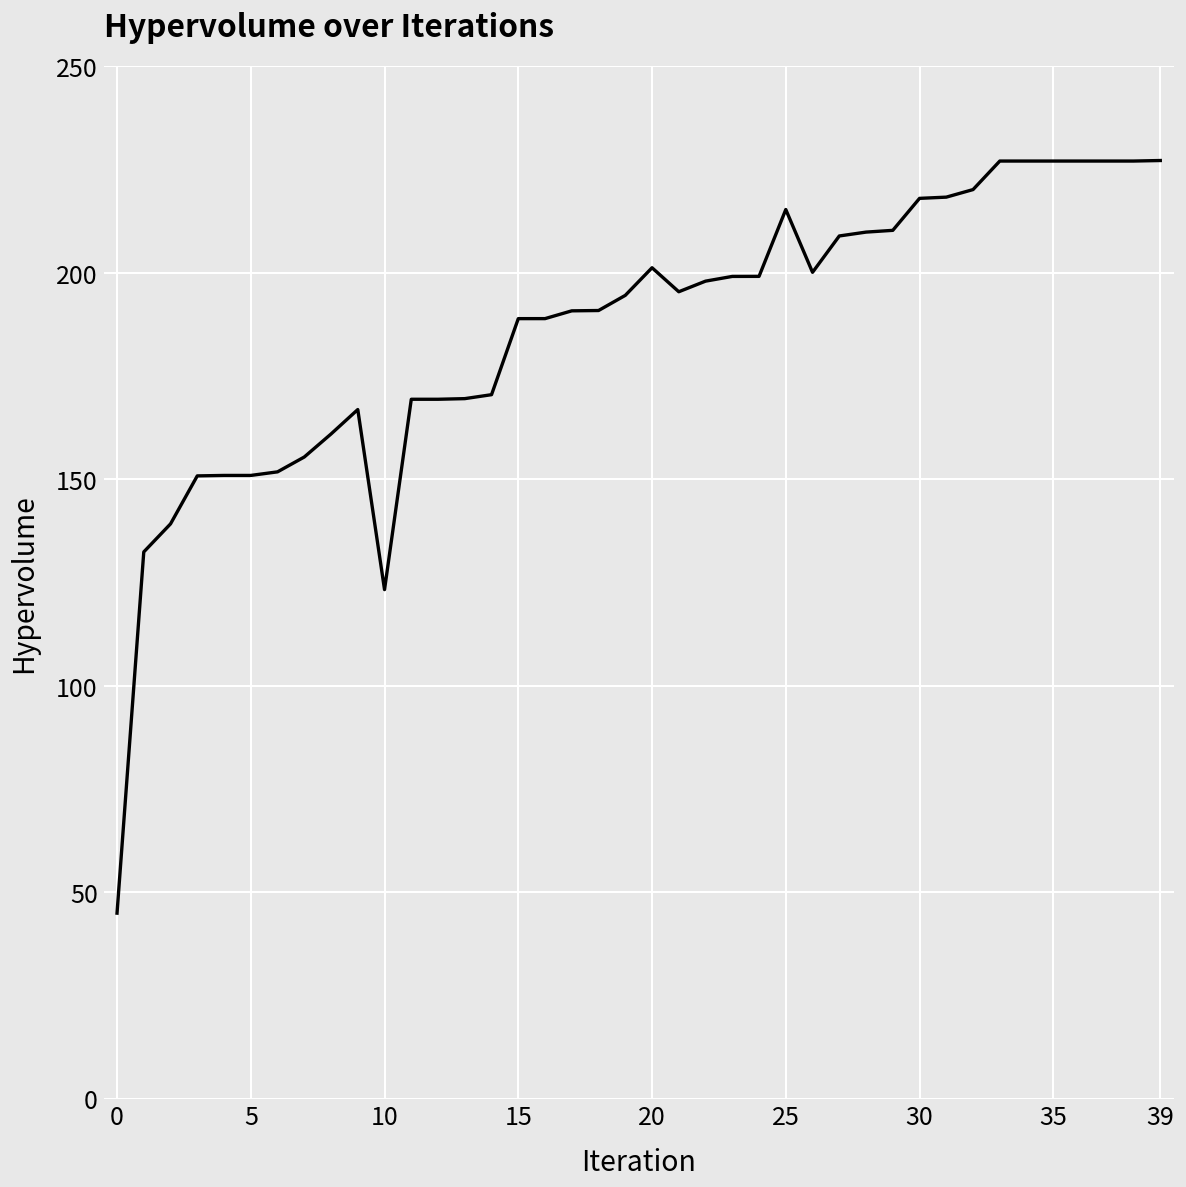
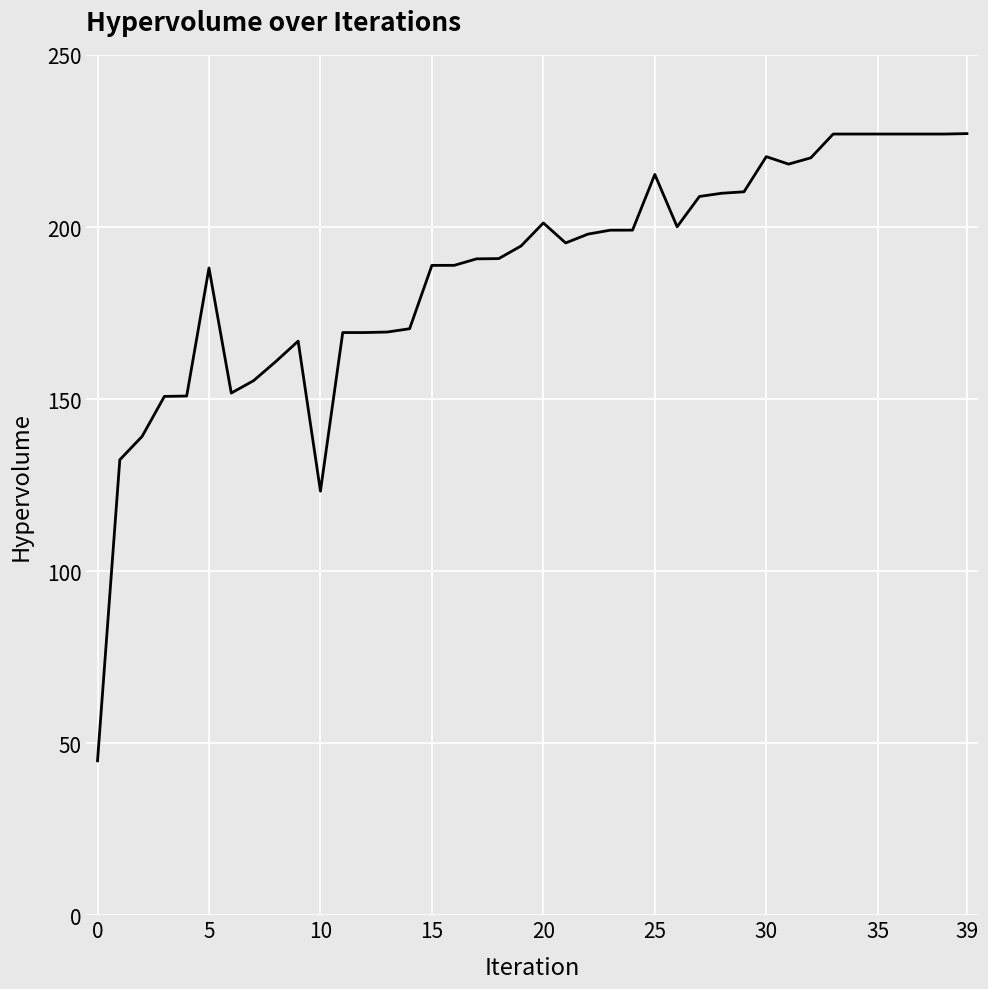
5: 151 -> 188
30: 218 -> 220
